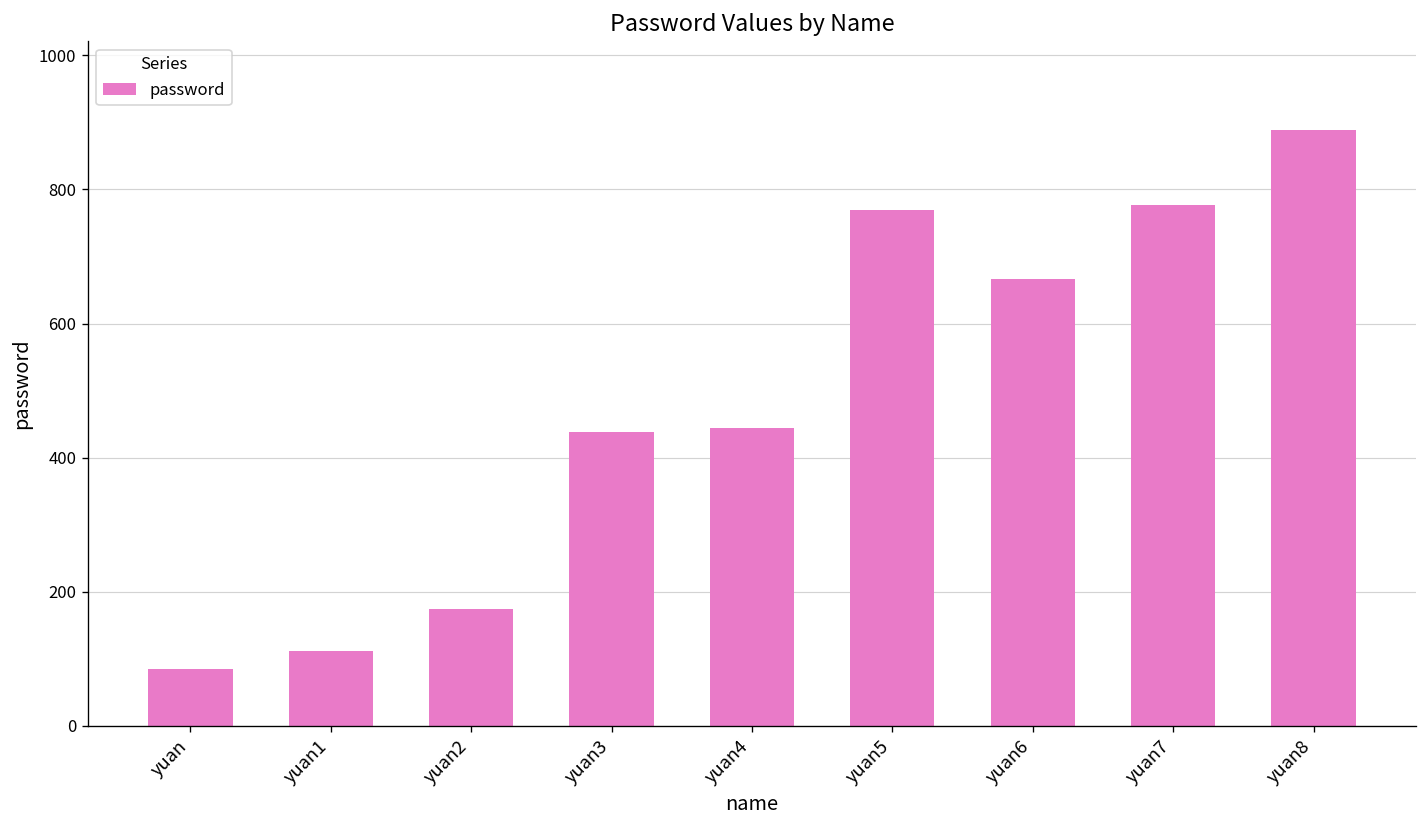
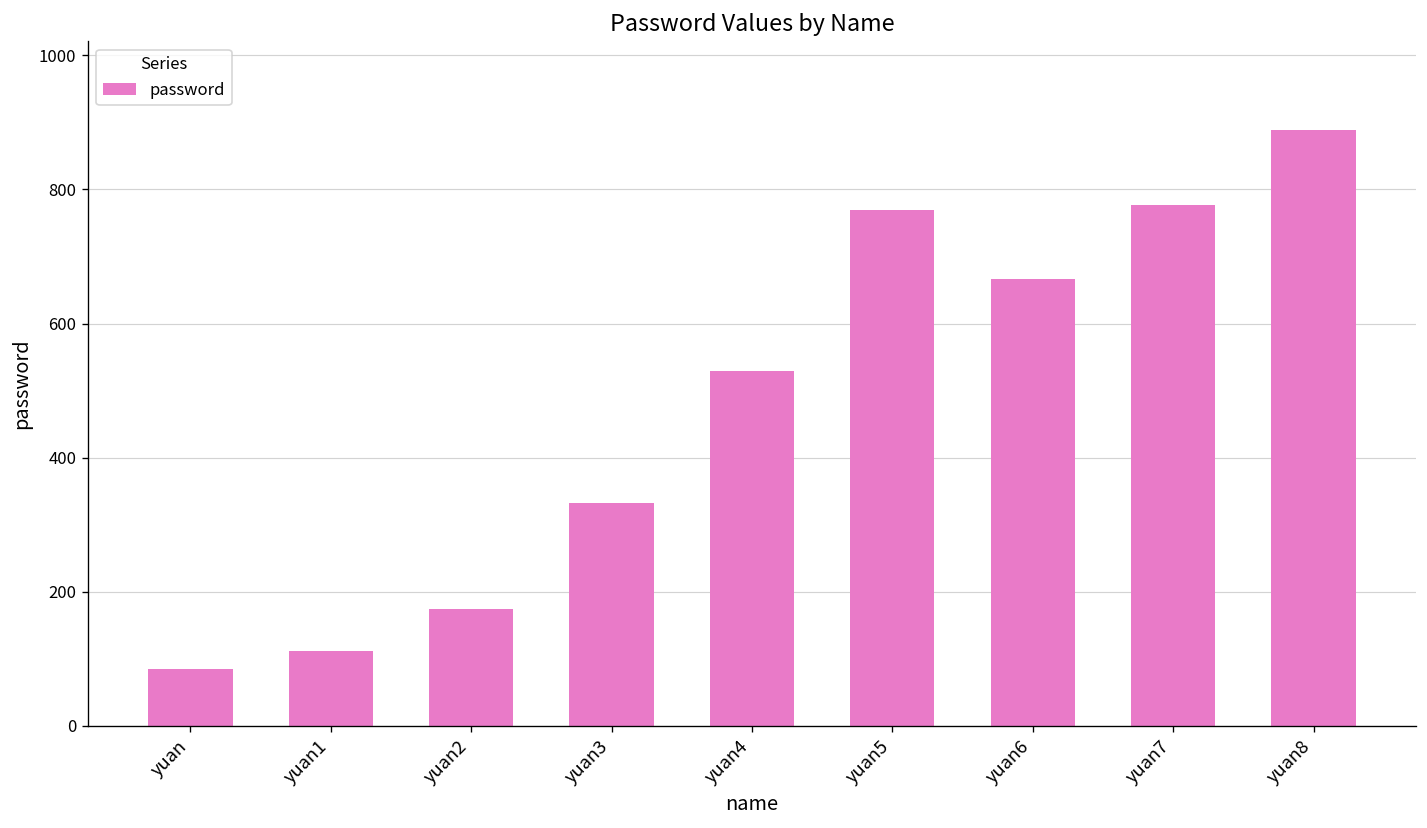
yuan3: 440 -> 330
yuan4: 440 -> 530
